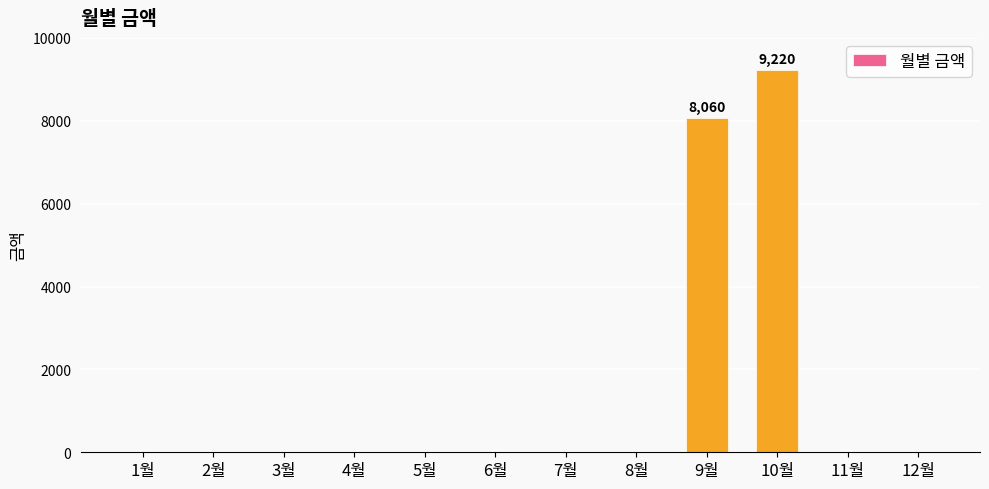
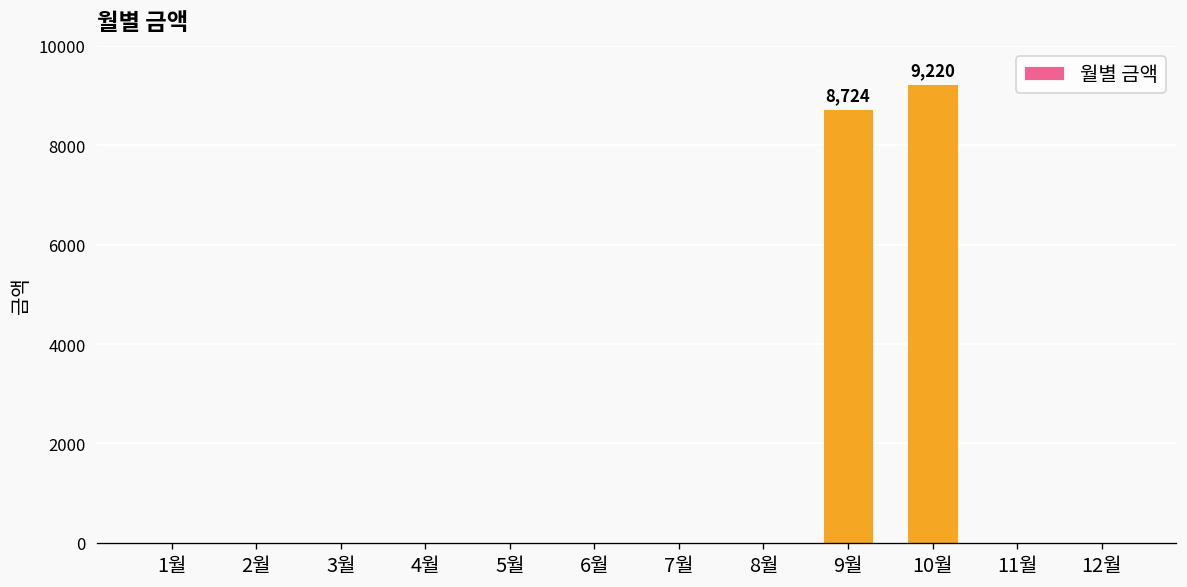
9월: 8,060 -> 8,724
